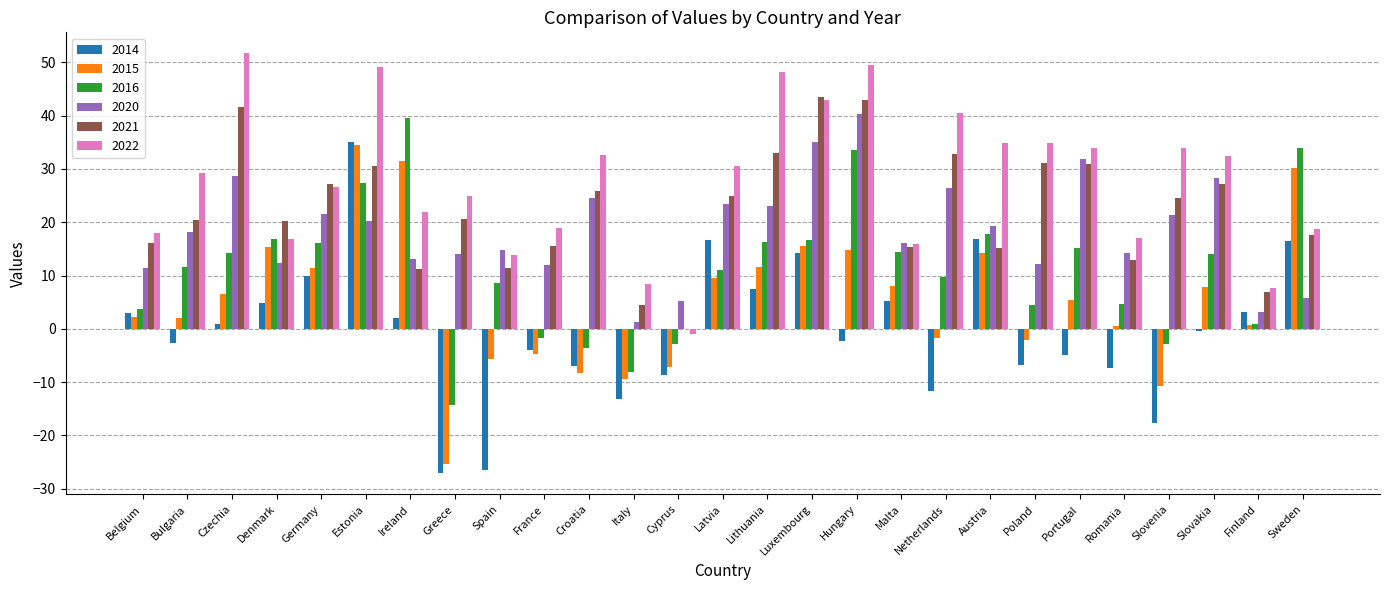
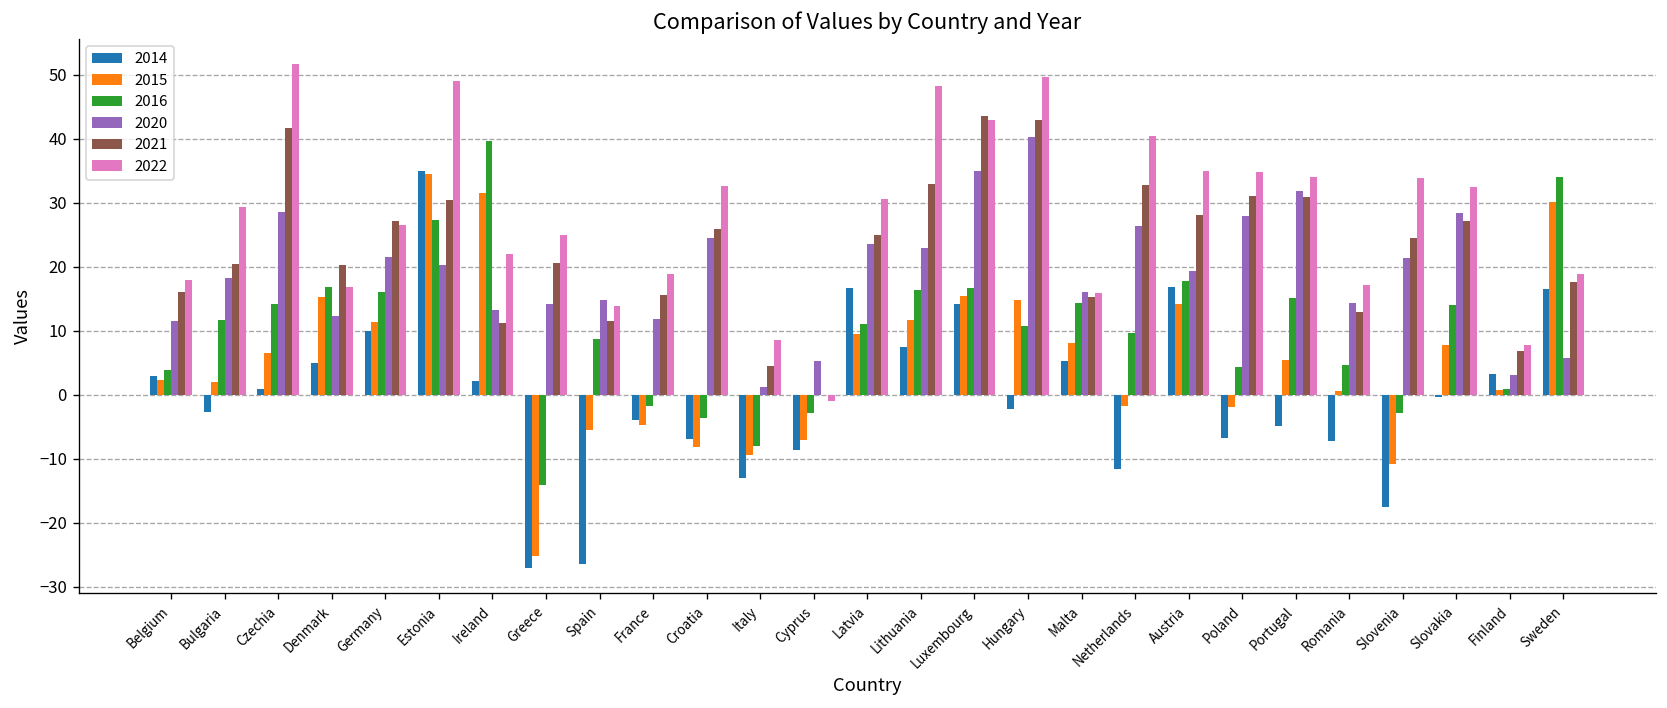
2016, Hungary: 34 -> 11
2021, Austria: 15 -> 28
2020, Poland: 12 -> 28
